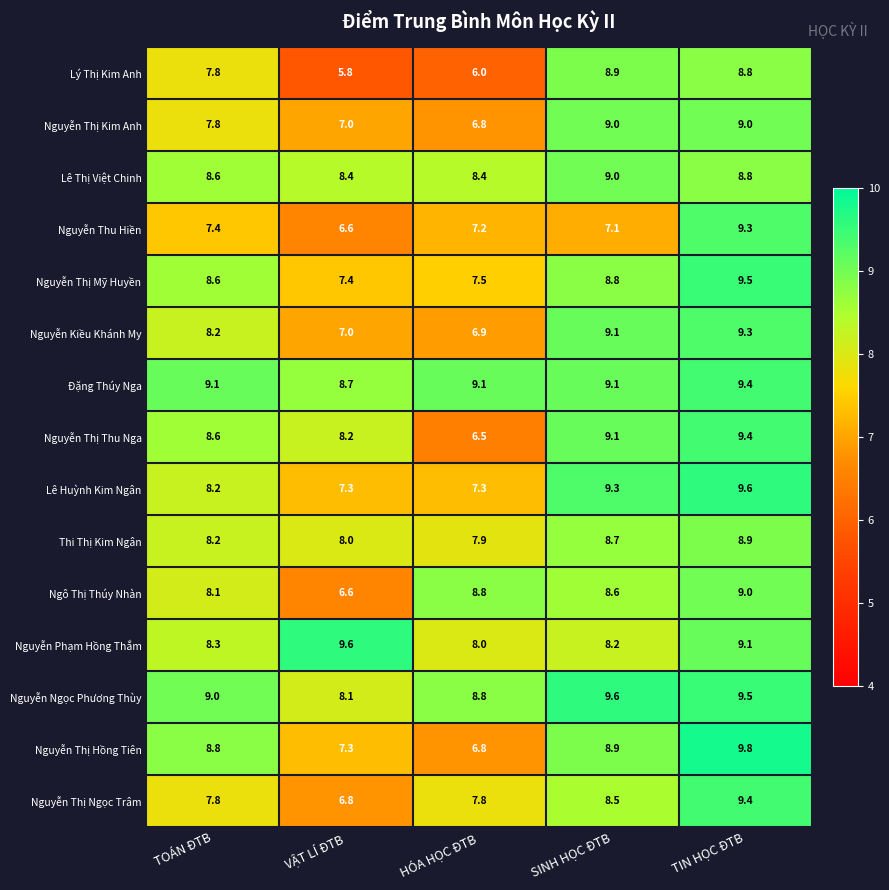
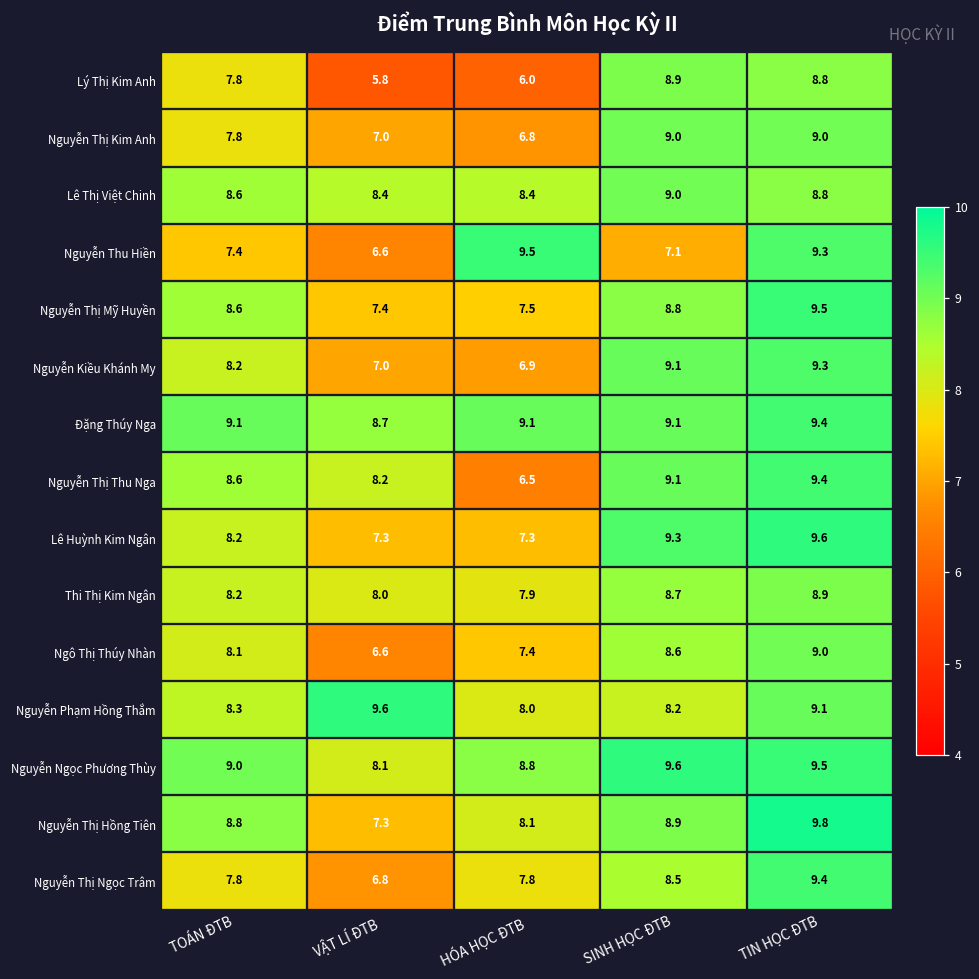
Nguyễn Thu Hiền, HÓA HỌC ĐTB: 7.2 -> 9.5
Ngô Thị Thúy Nhàn, HÓA HỌC ĐTB: 8.8 -> 7.4
Nguyễn Thị Hồng Tiên, HÓA HỌC ĐTB: 6.8 -> 8.1
